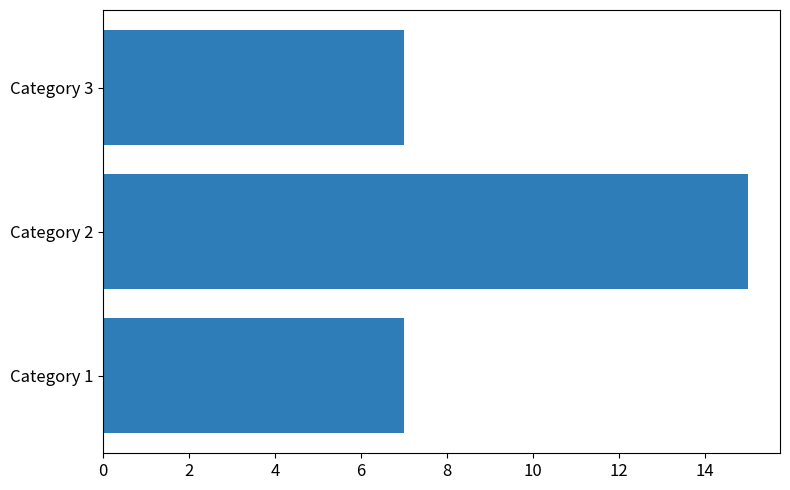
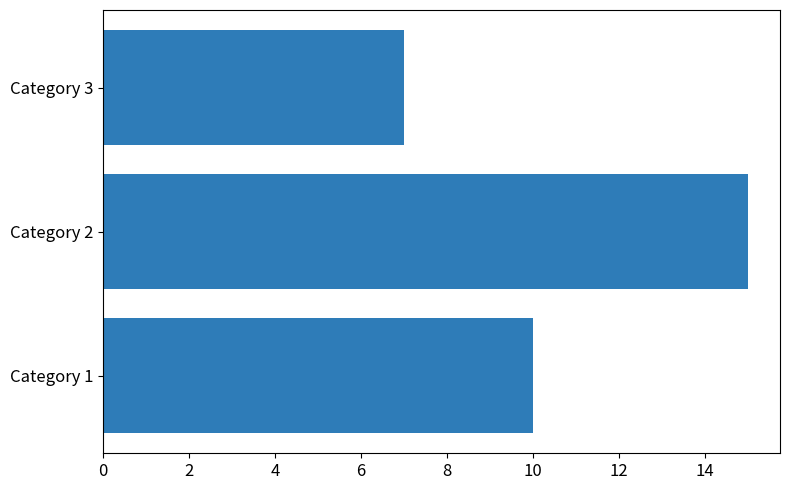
Category 1: 7 -> 10
